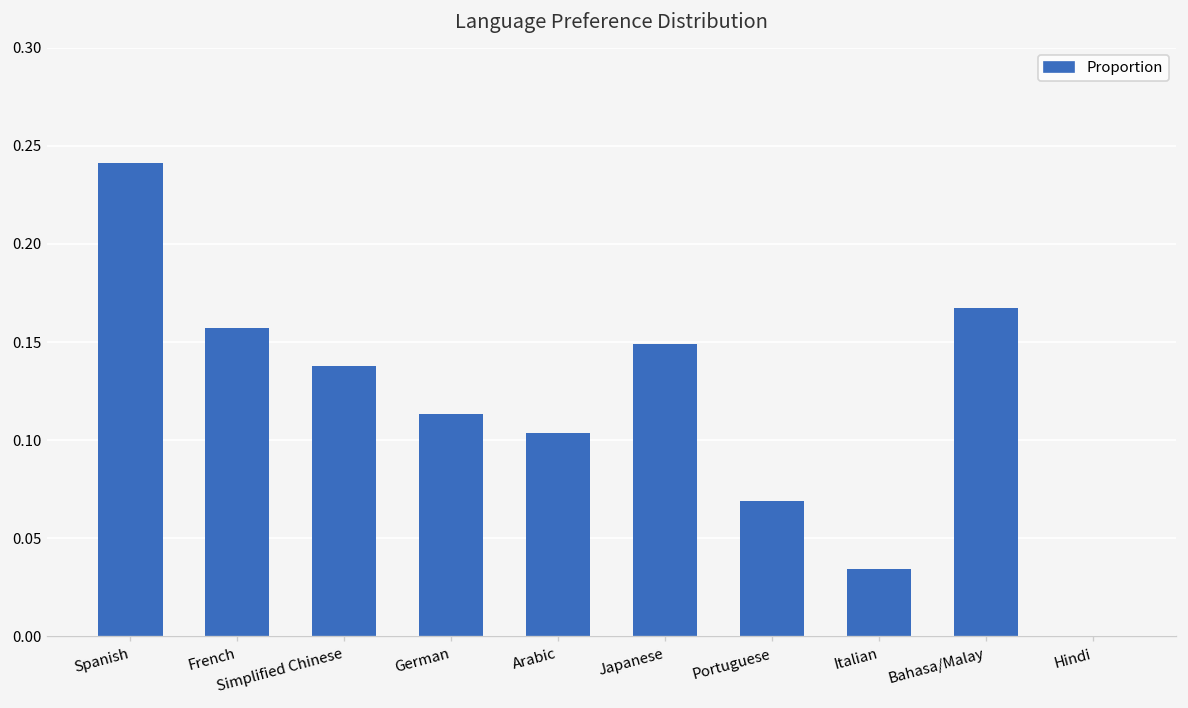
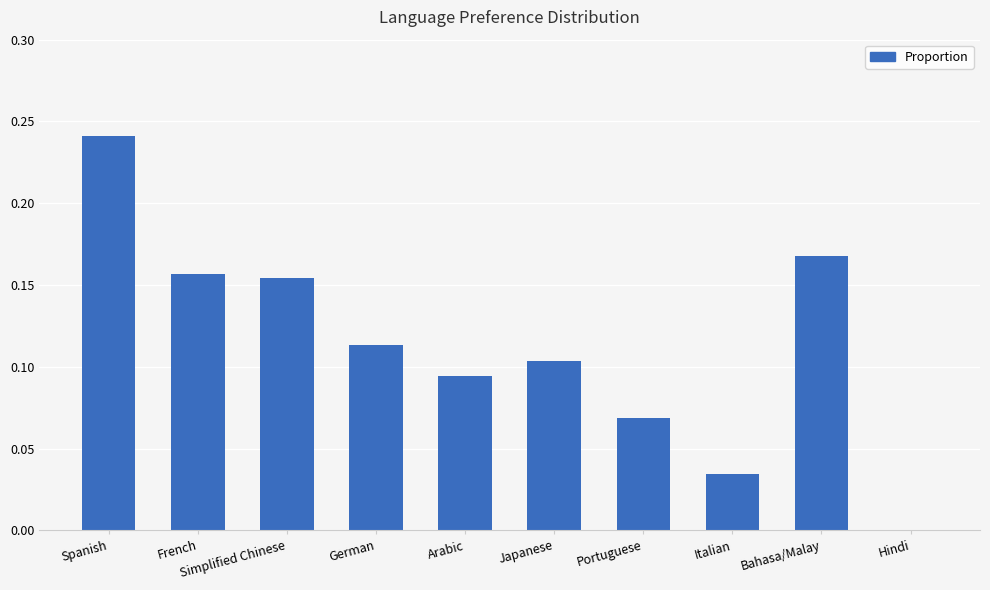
Simplified Chinese: 0.138 -> 0.154
Arabic: 0.103 -> 0.094
Japanese: 0.149 -> 0.103
